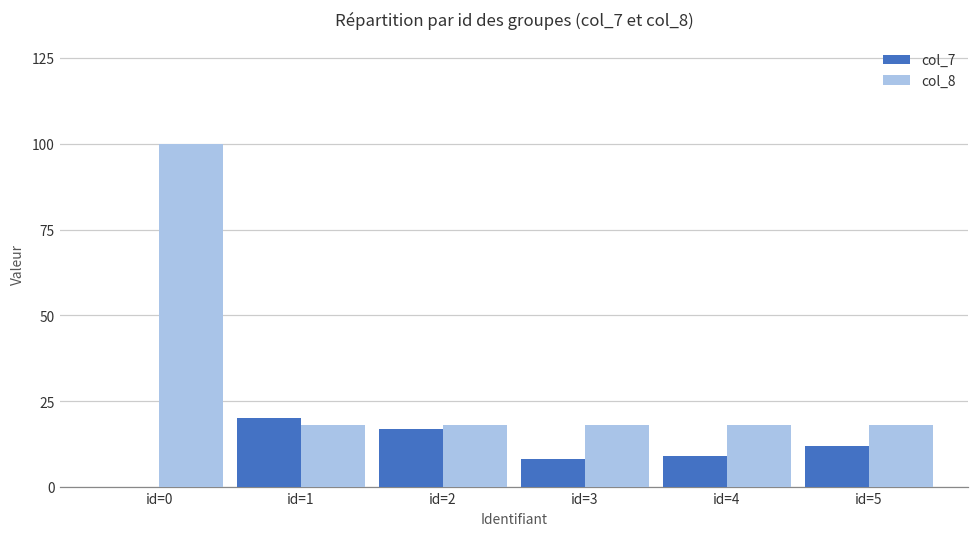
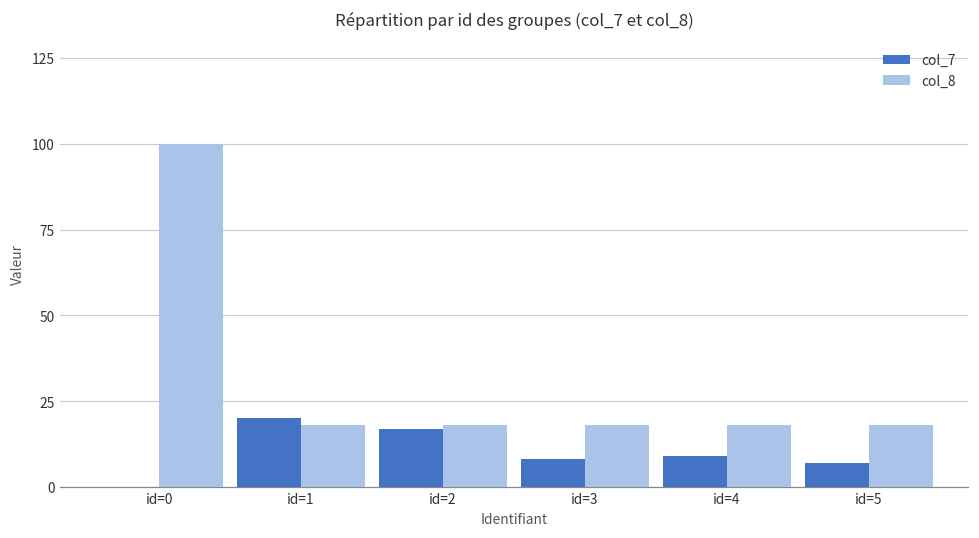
col_7, id=5: 12 -> 7
